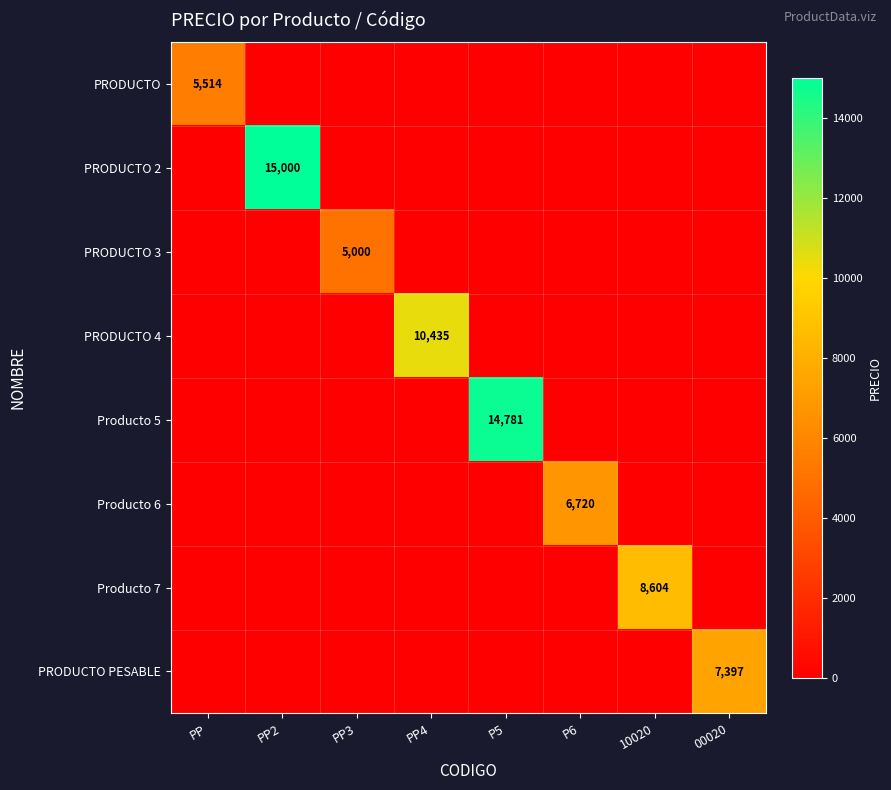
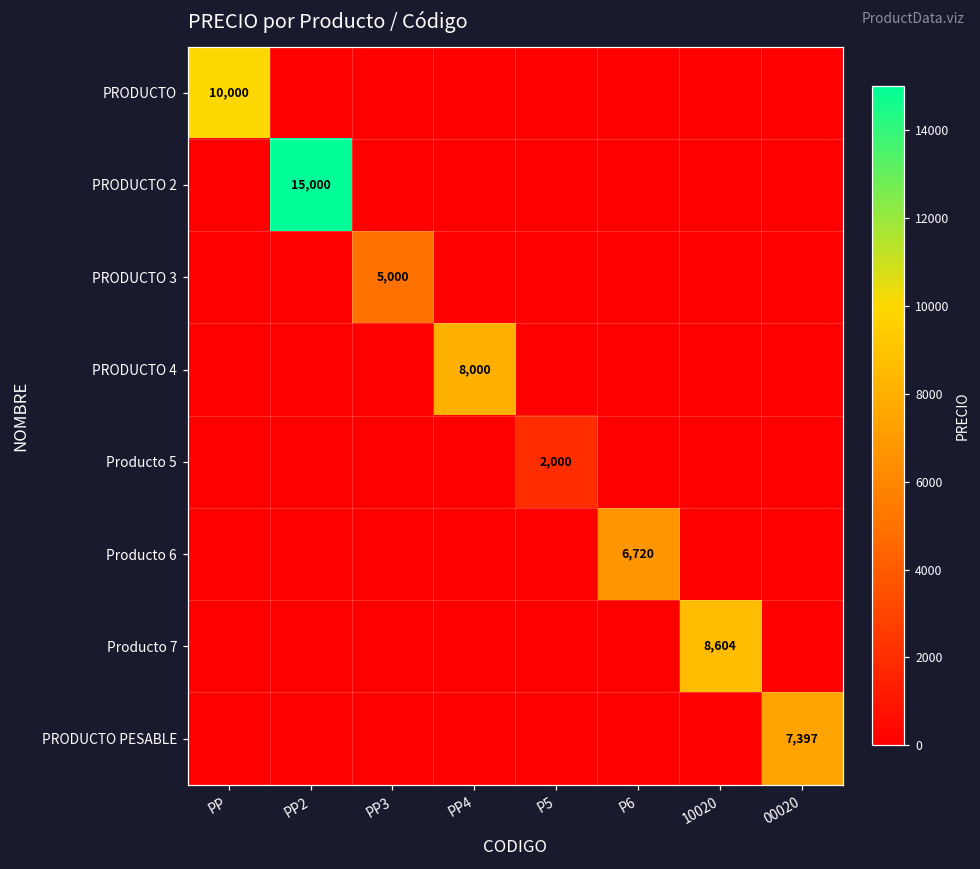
PRODUCTO, PP: 5,514 -> 10,000
PRODUCTO 4, PP4: 10,435 -> 8,000
Producto 5, P5: 14,781 -> 2,000
